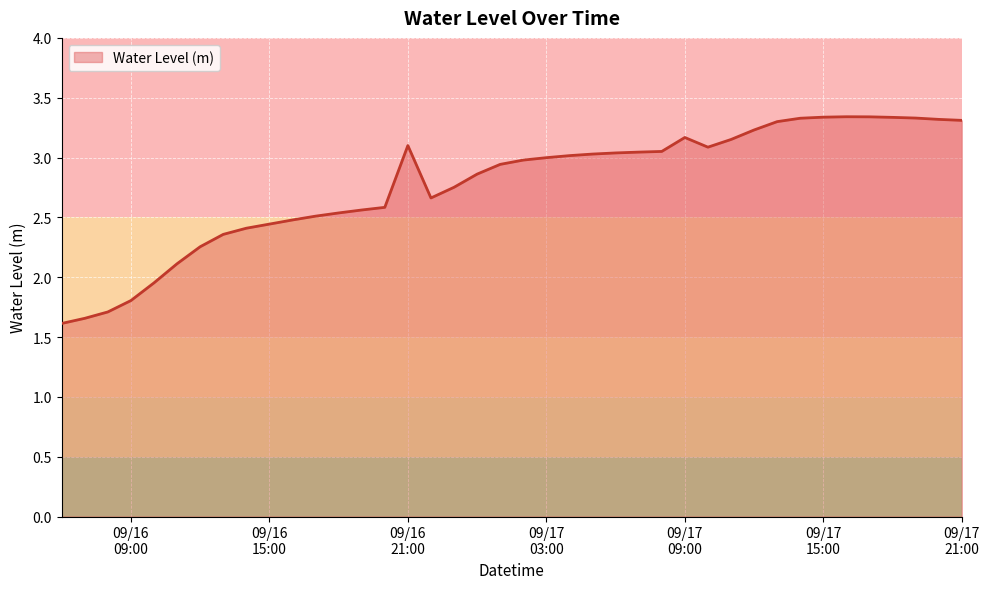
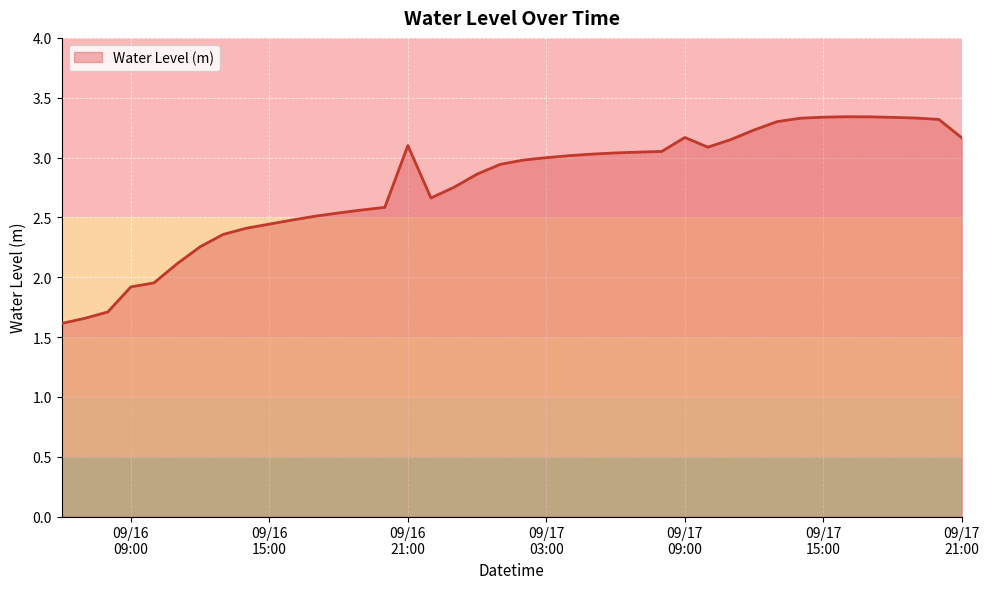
09/16 09:00: 1.80 -> 1.92
09/17 21:00: 3.31 -> 3.16
